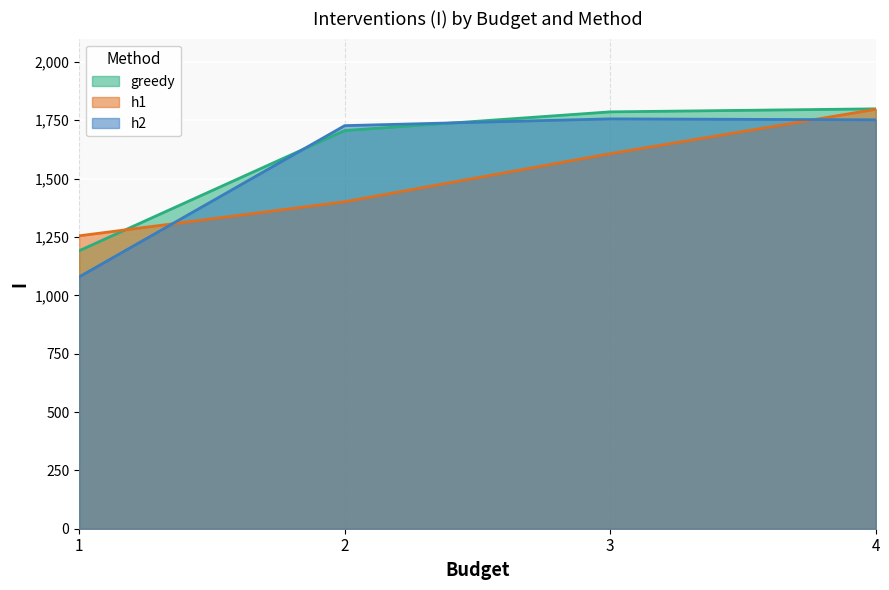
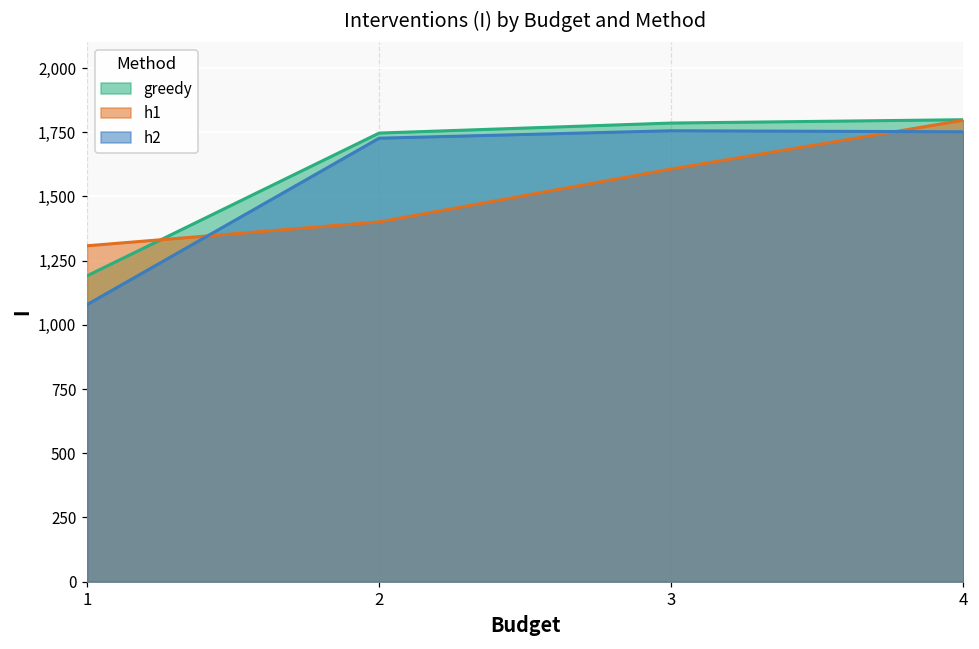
h1, 1: 1,260 -> 1,310
greedy, 2: 1,710 -> 1,750
